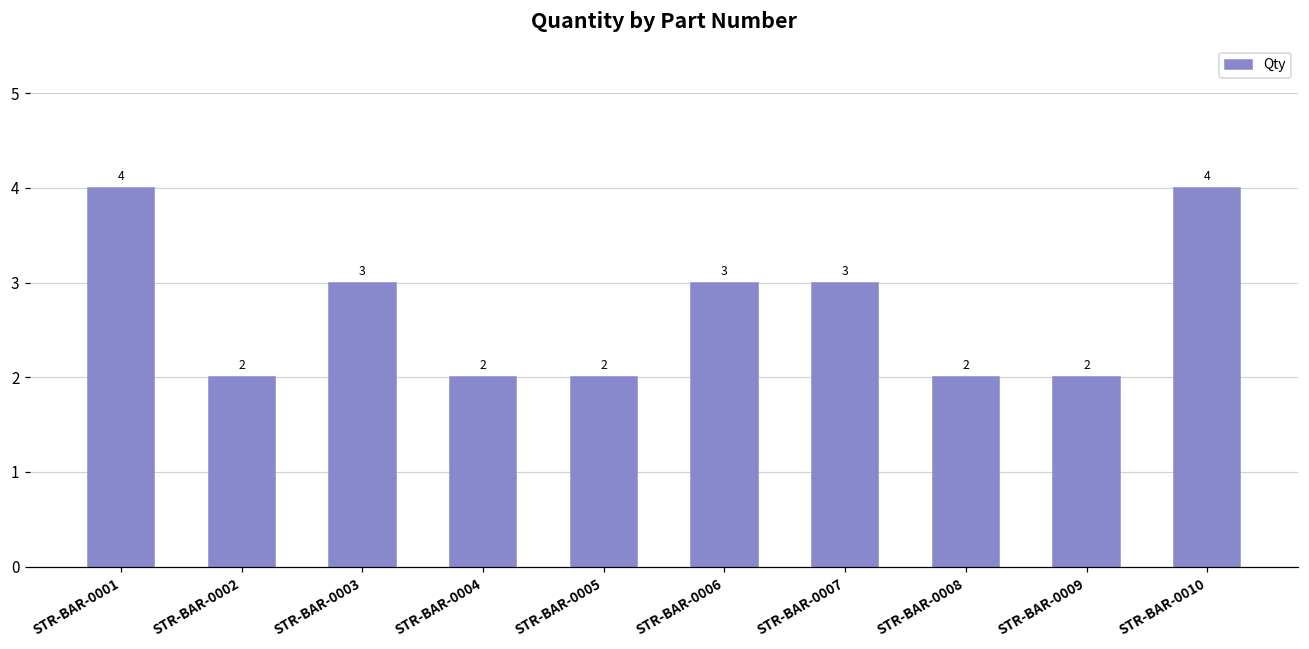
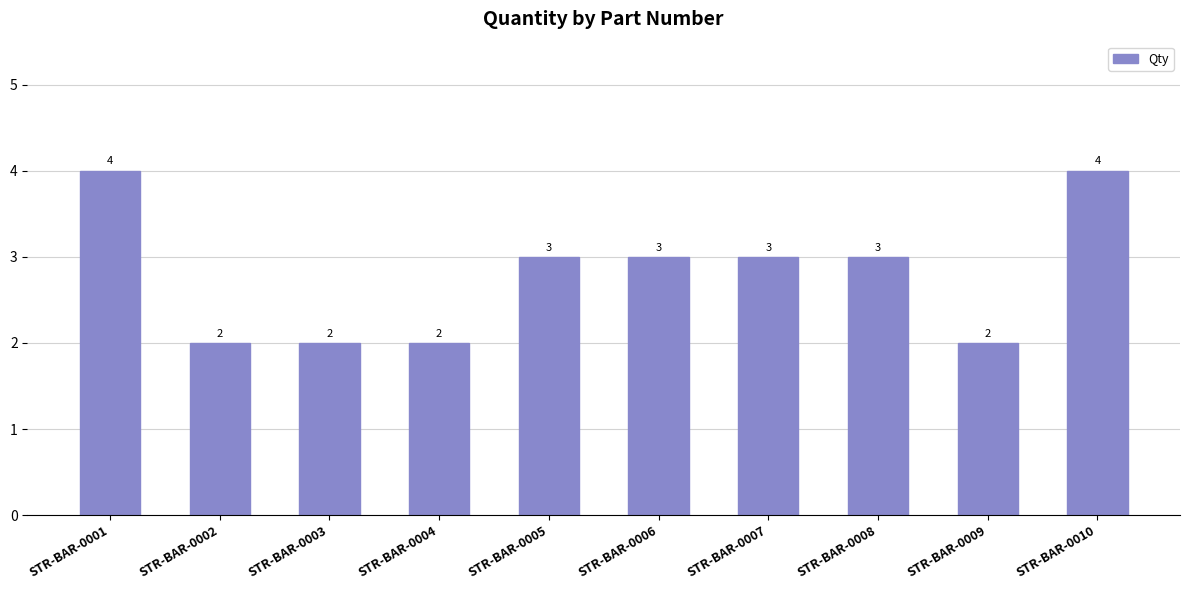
STR-BAR-0003: 3 -> 2
STR-BAR-0005: 2 -> 3
STR-BAR-0008: 2 -> 3
